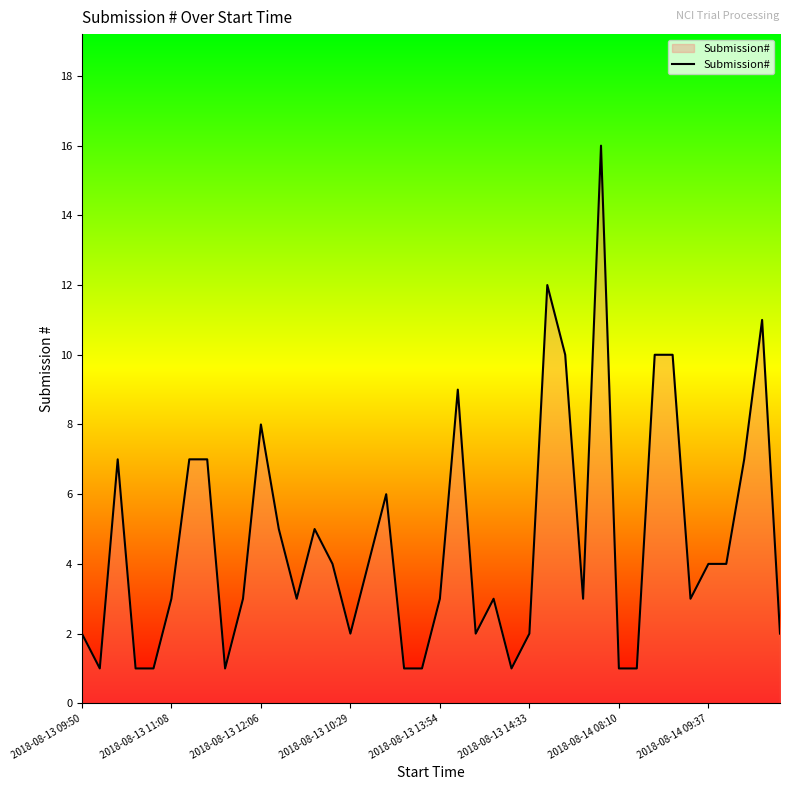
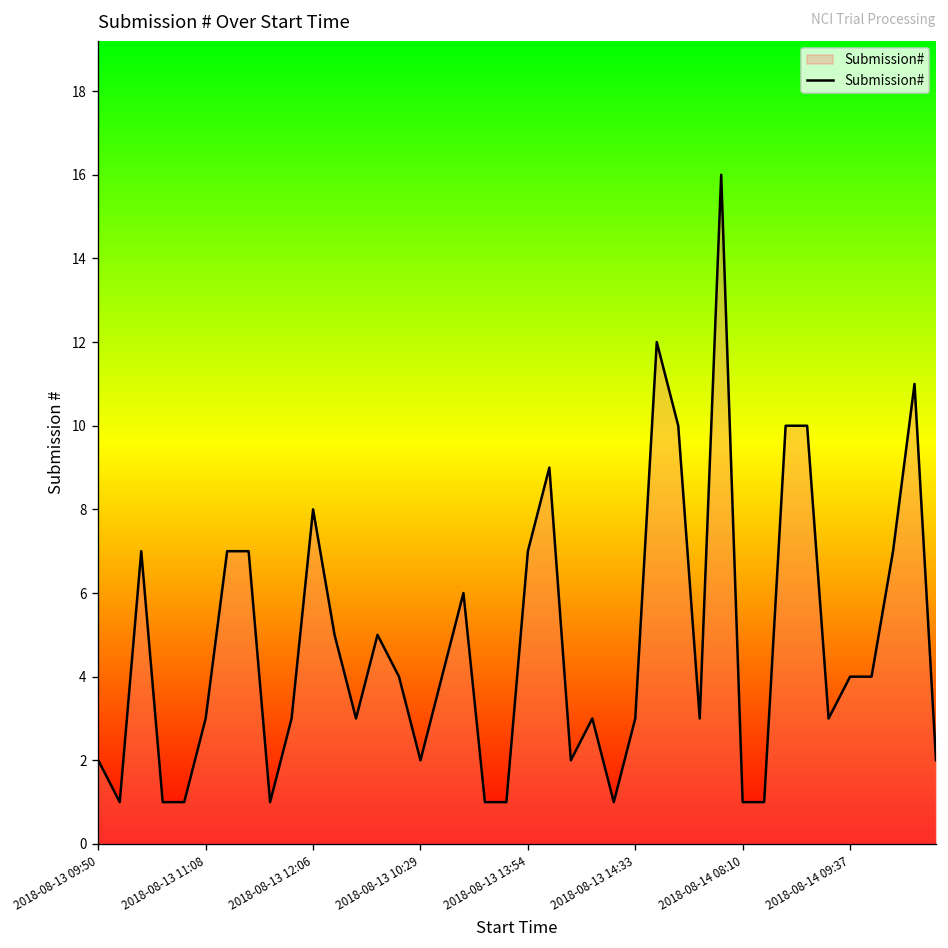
2018-08-13 13:54: 3 -> 7
2018-08-13 14:33: 2 -> 3
